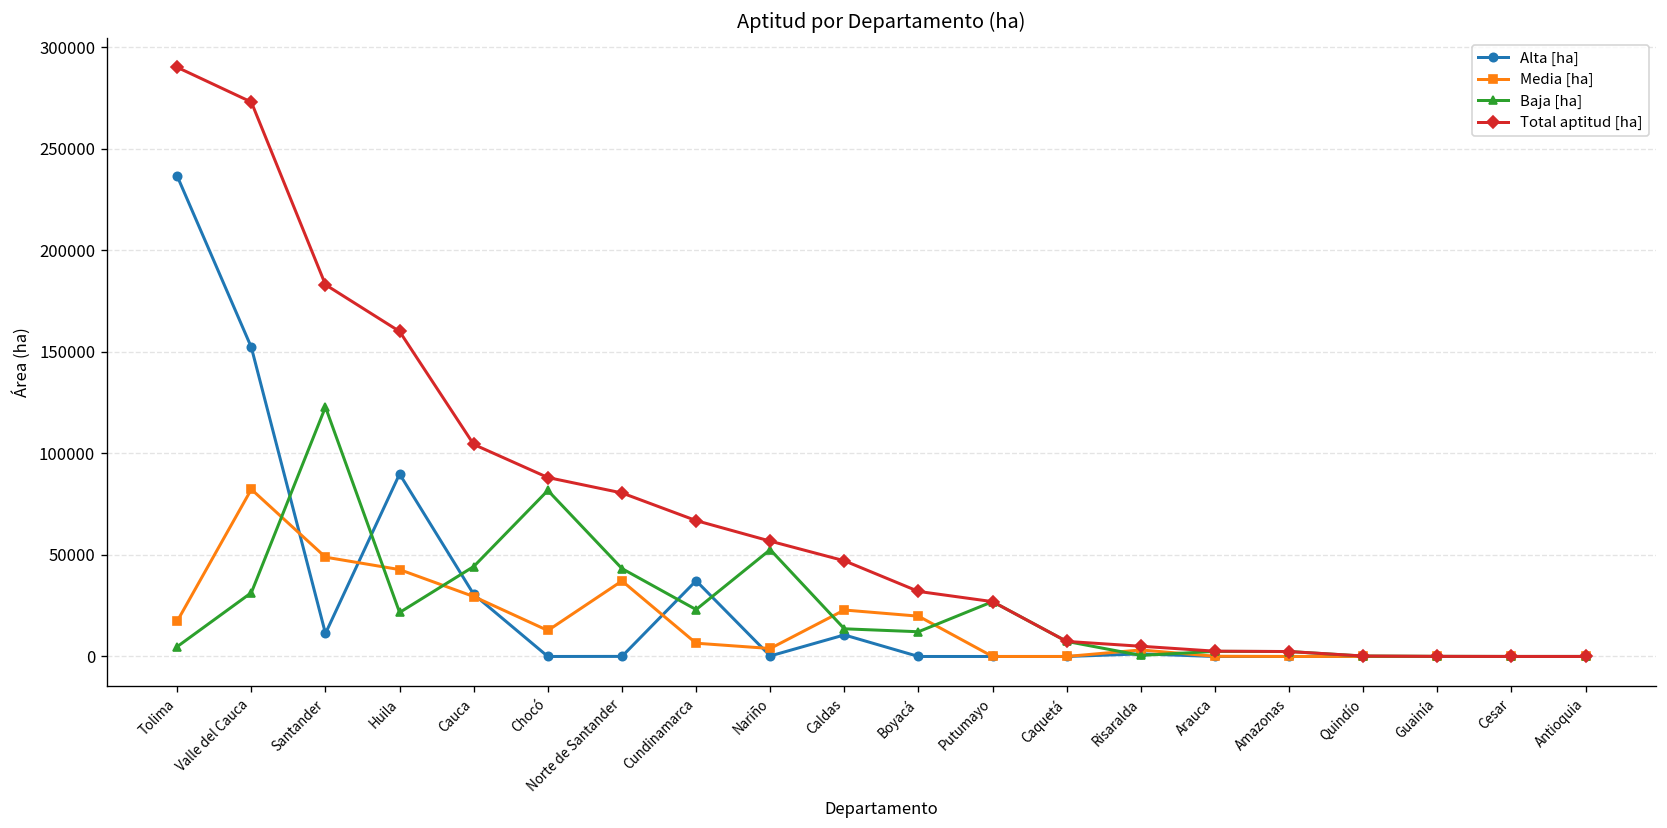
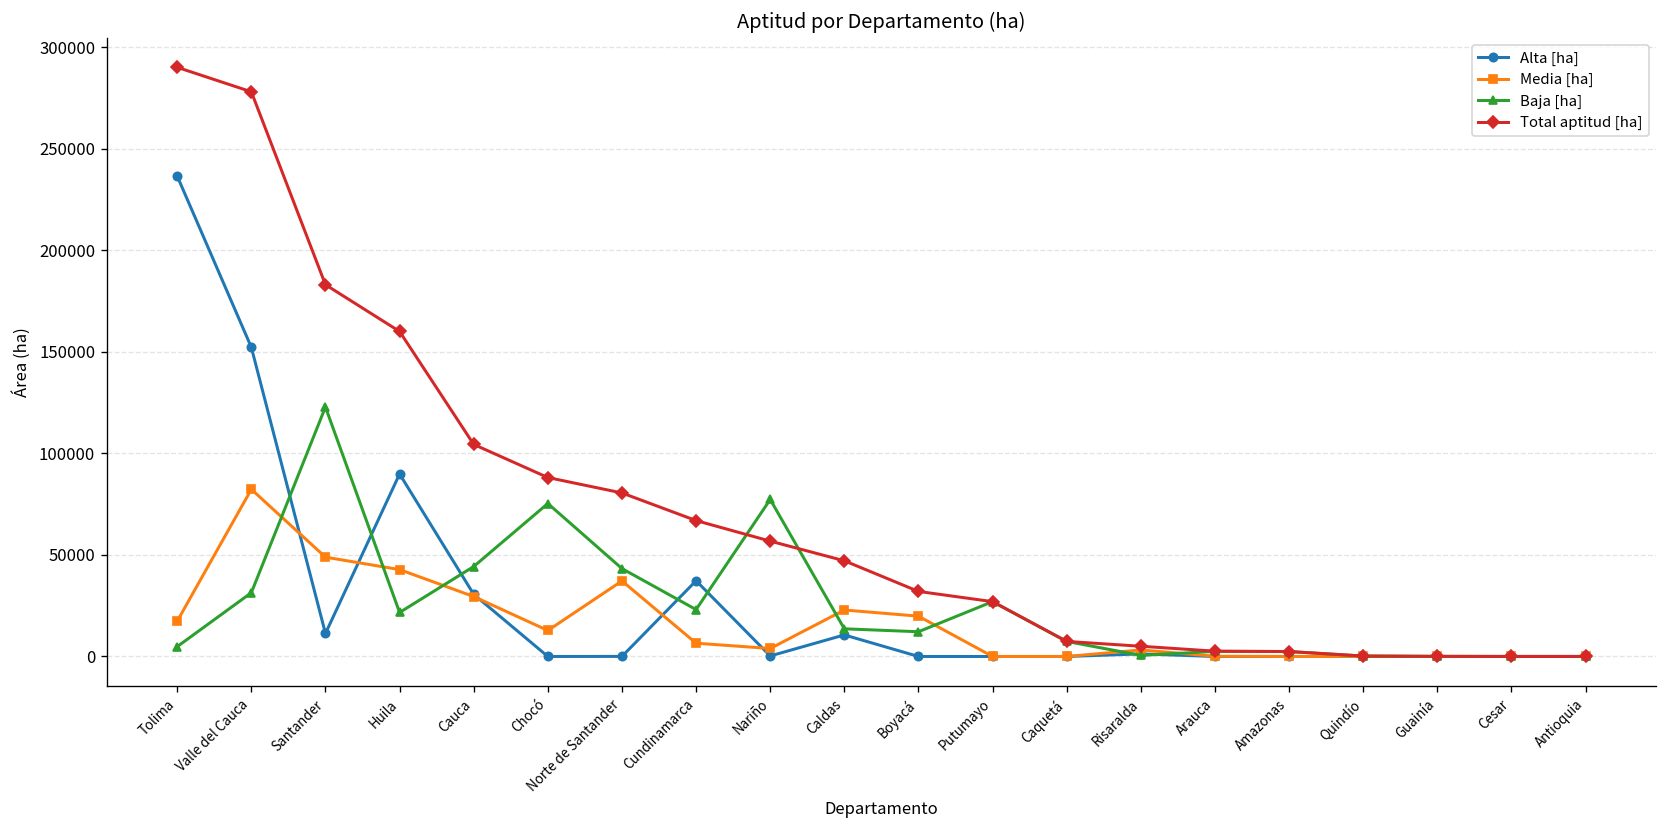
Total aptitud [ha], Valle del Cauca: 273000 -> 278000
Baja [ha], Chocó: 82000 -> 75000
Baja [ha], Nariño: 53000 -> 77000
